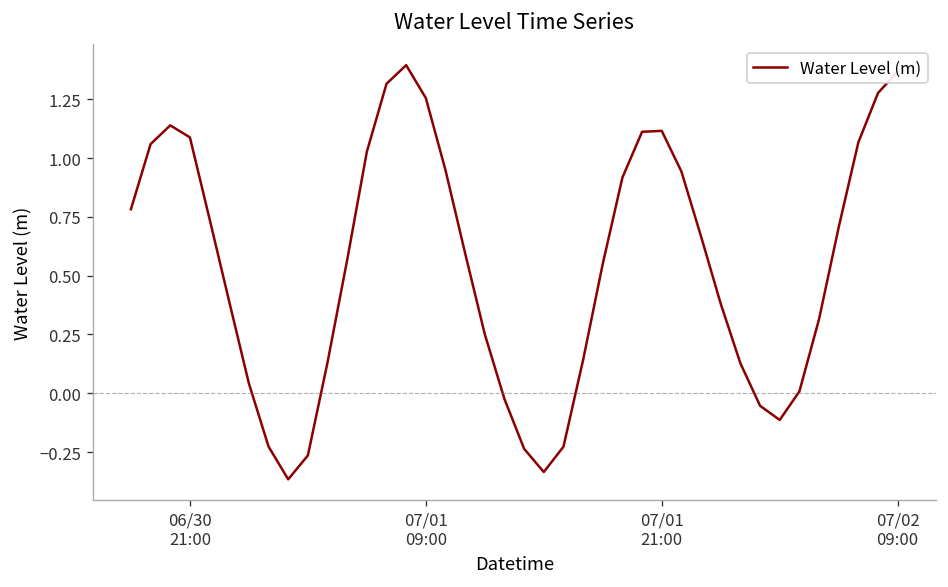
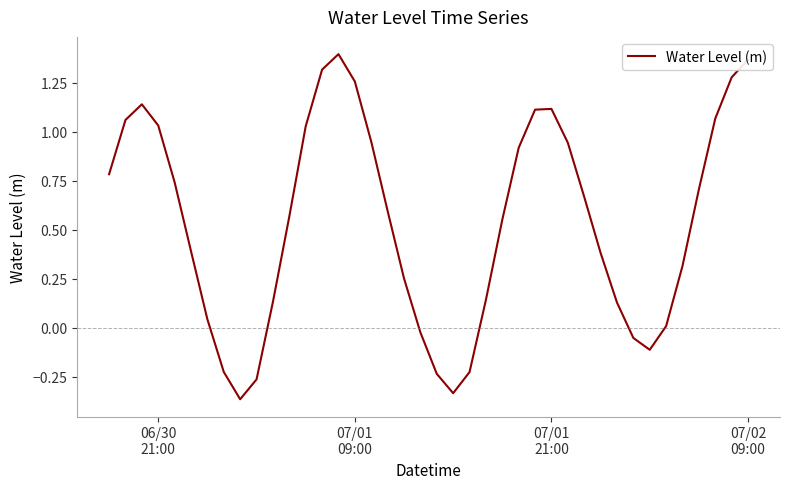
06/30 21:00: 1.09 -> 1.03
